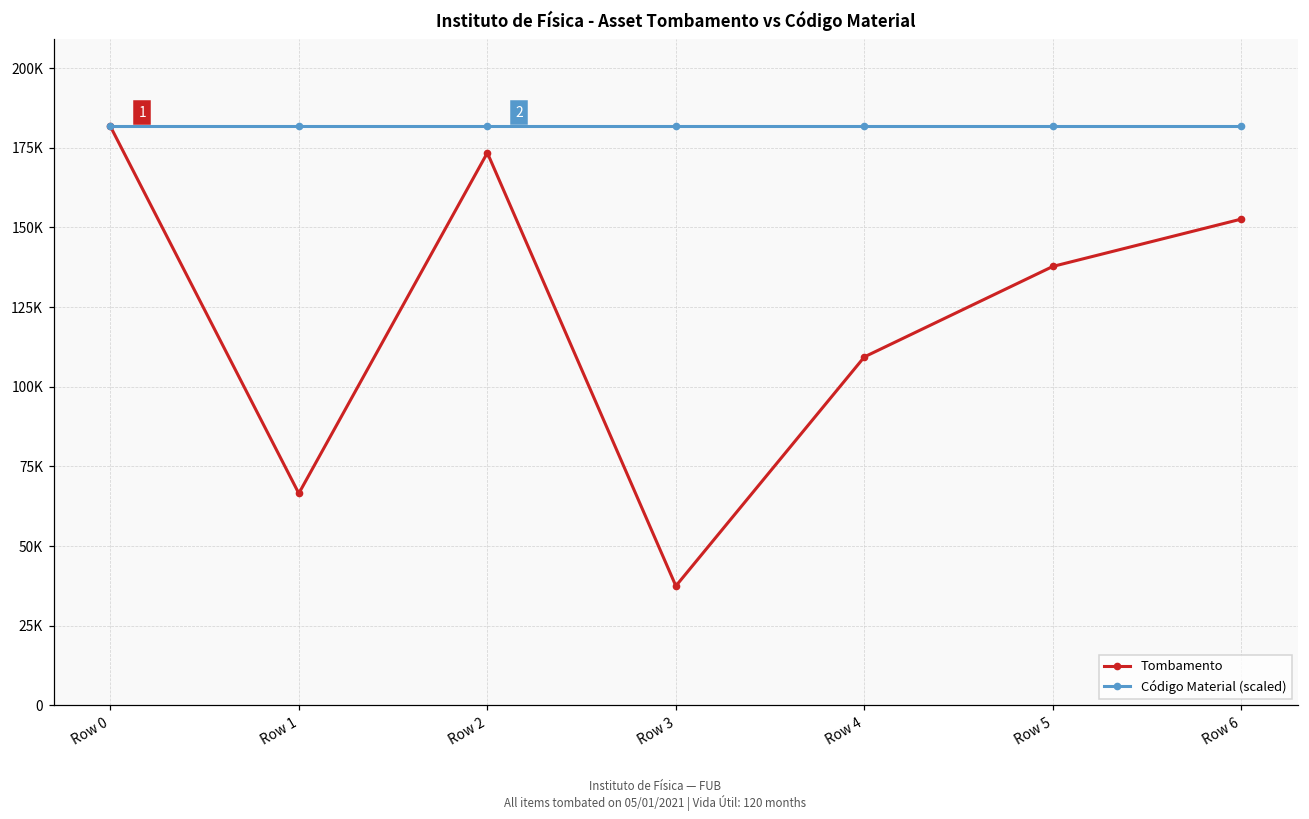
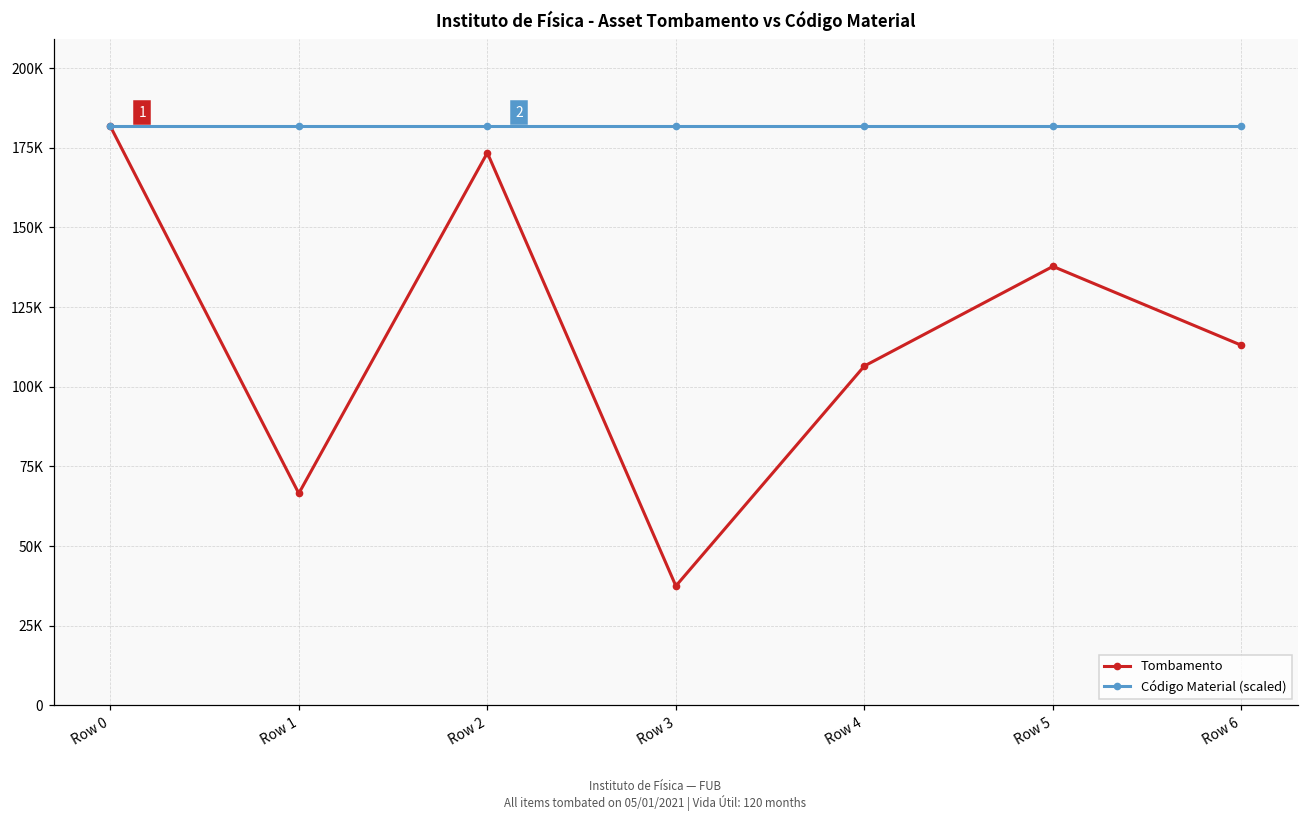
Tombamento, Row 4: 109000 -> 107000
Tombamento, Row 6: 153000 -> 113000
